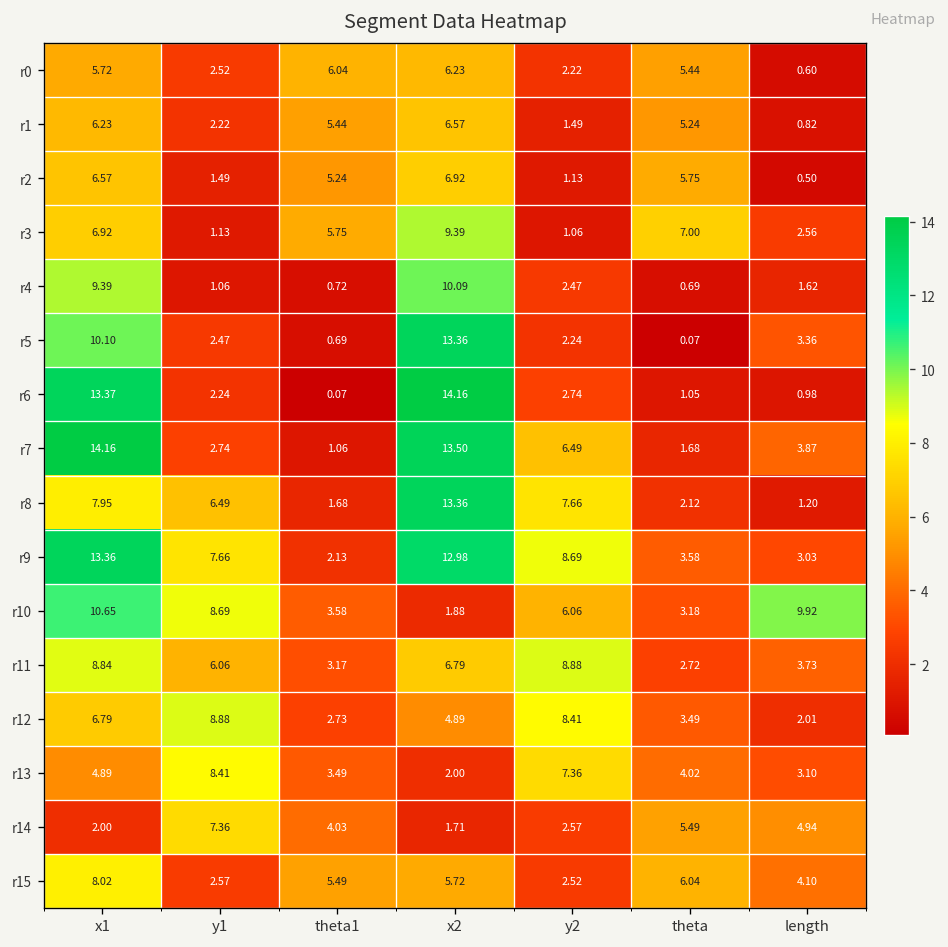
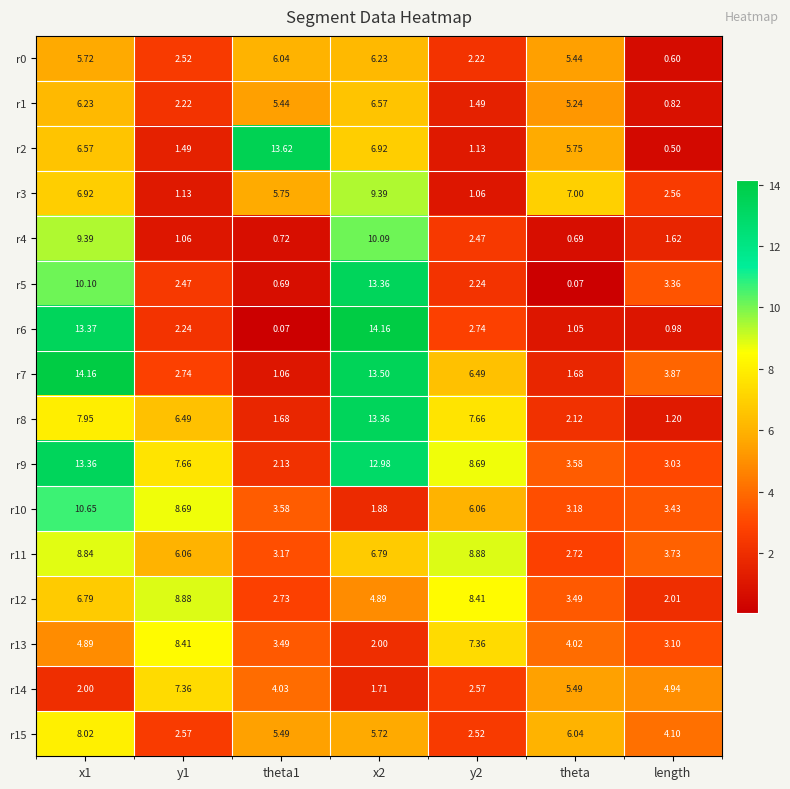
r2, theta1: 5.24 -> 13.62
r10, length: 9.92 -> 3.43
